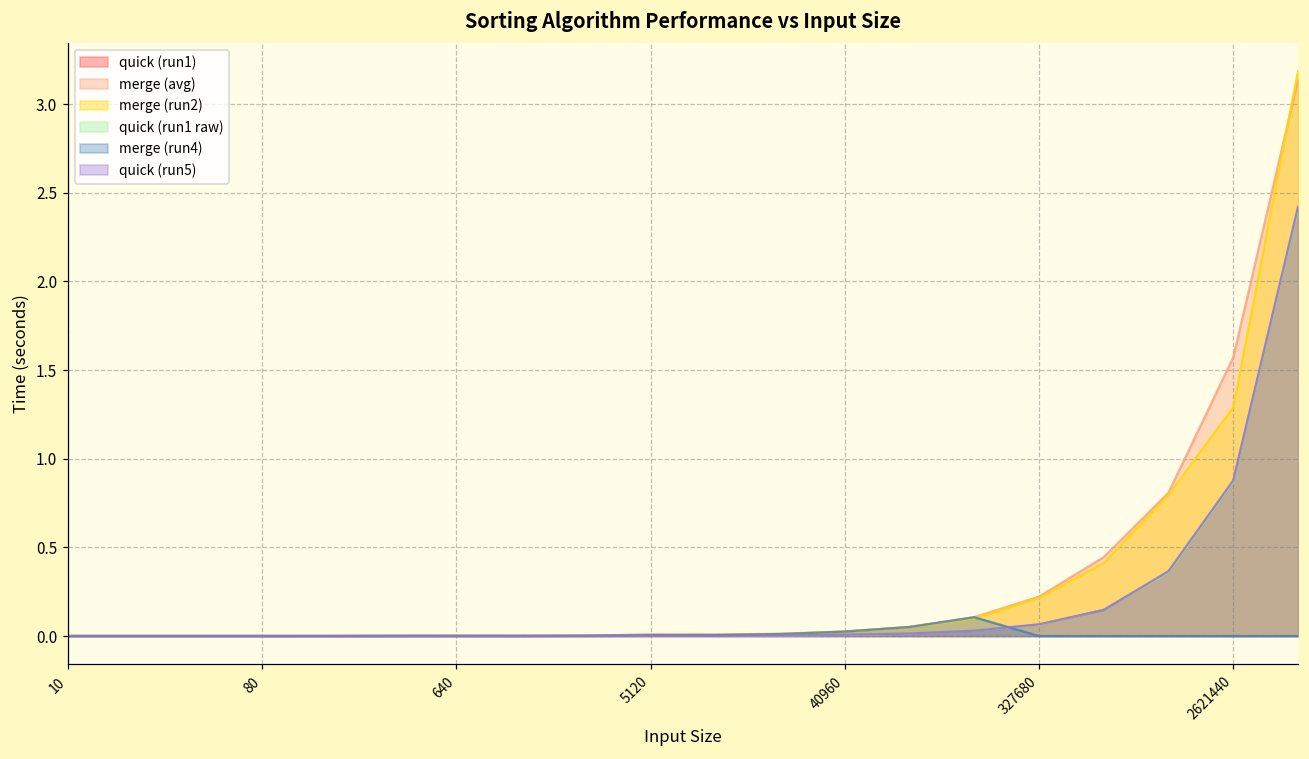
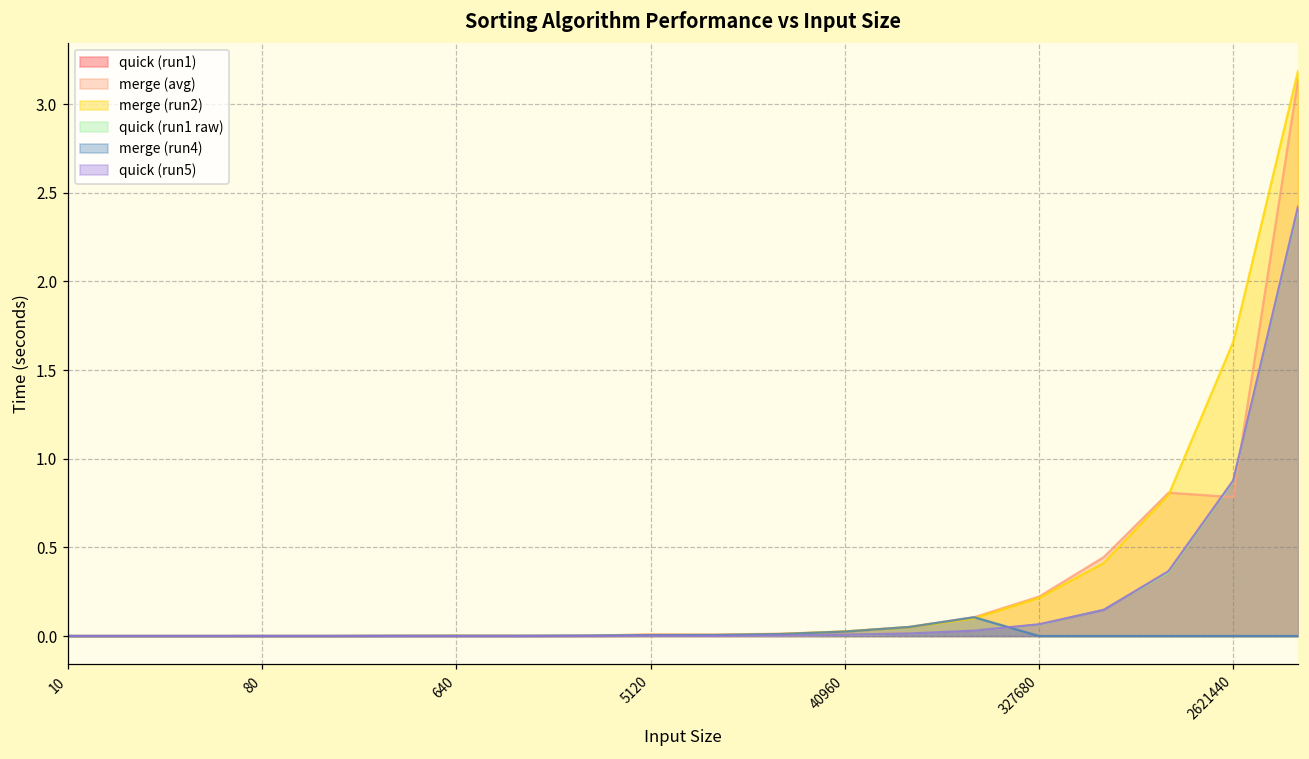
merge (avg), 2621440: 1.57 -> 0.78
merge (run2), 2621440: 1.29 -> 1.66
